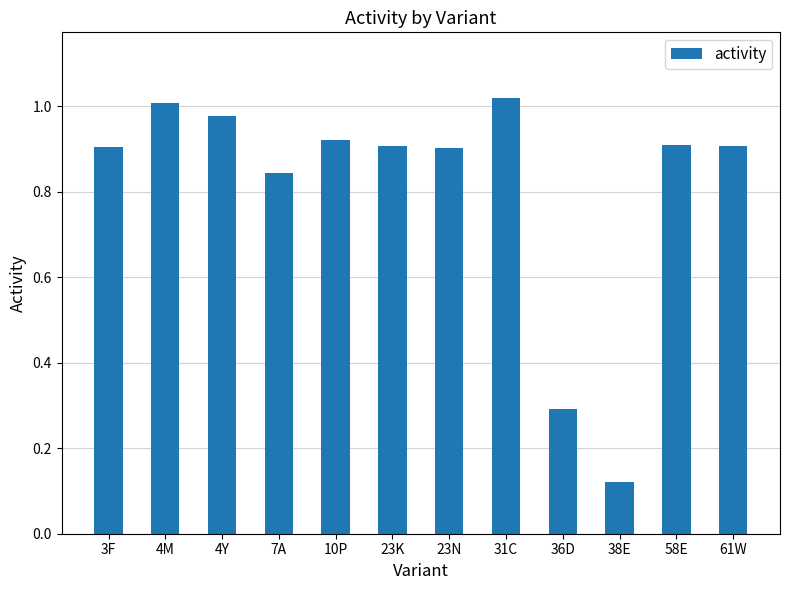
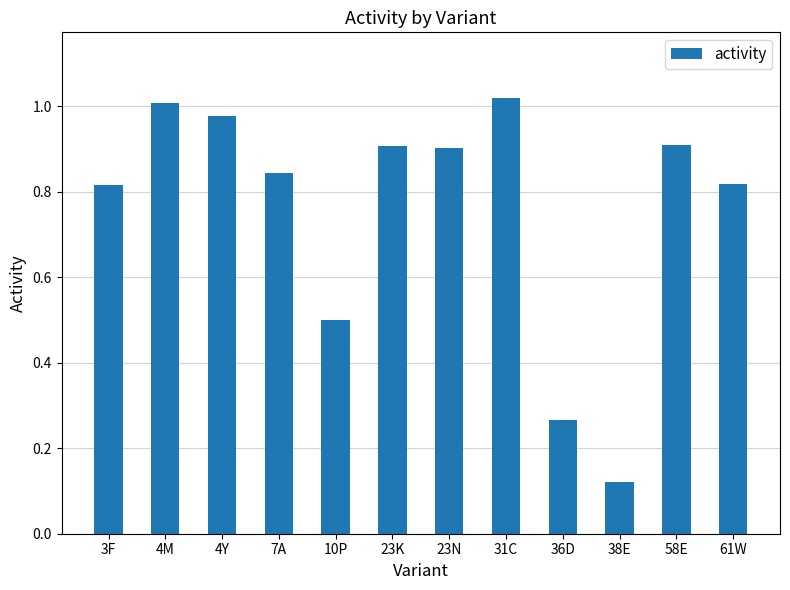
3F: 0.91 -> 0.82
10P: 0.92 -> 0.50
36D: 0.29 -> 0.27
61W: 0.91 -> 0.82
